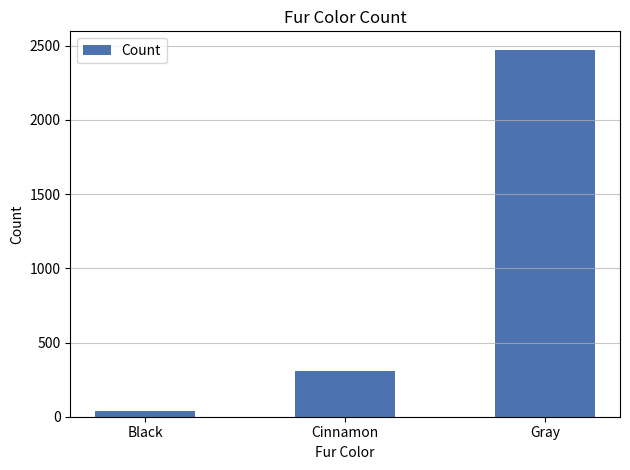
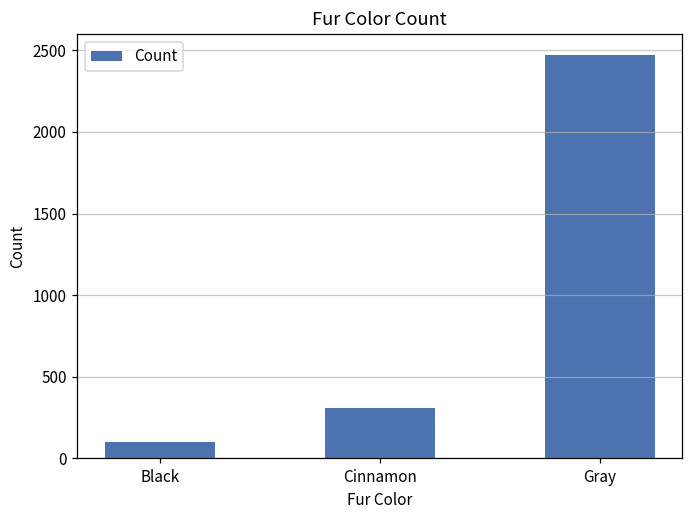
Black: 40 -> 100
